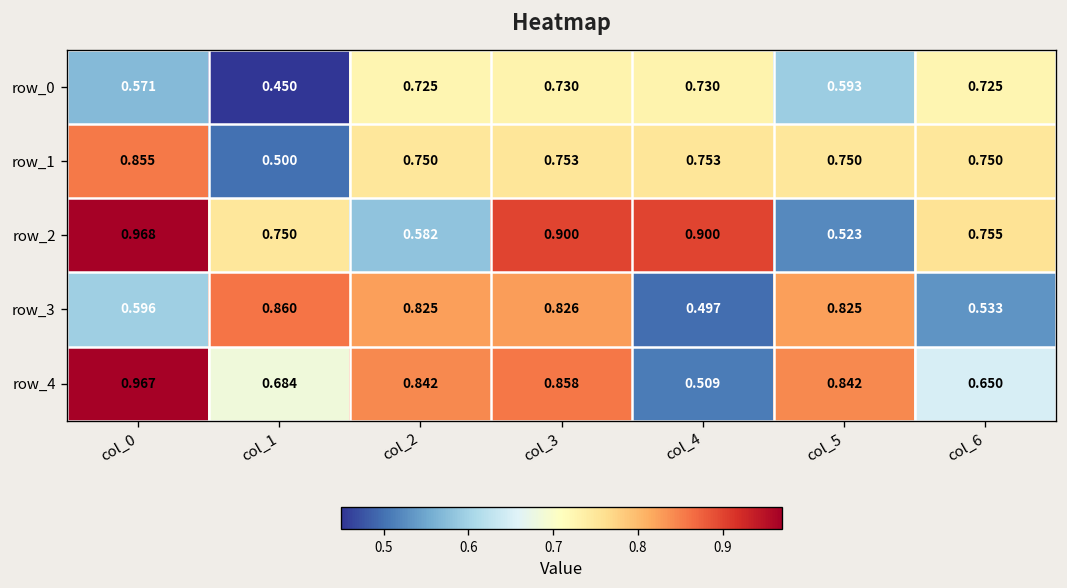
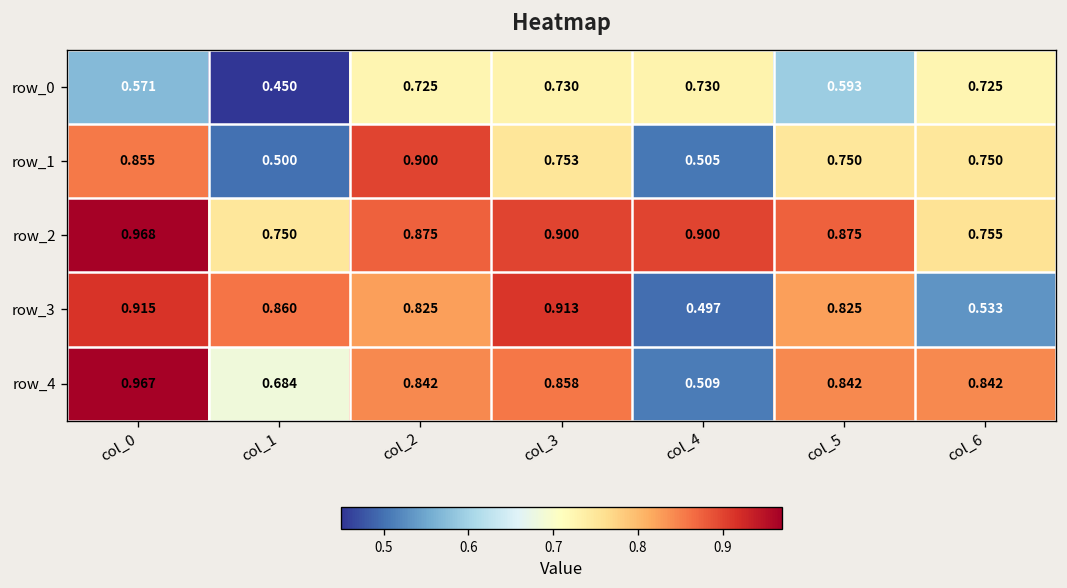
row_1, col_2: 0.750 -> 0.900
row_1, col_4: 0.753 -> 0.505
row_2, col_2: 0.582 -> 0.875
row_2, col_5: 0.523 -> 0.875
row_3, col_0: 0.596 -> 0.915
row_3, col_3: 0.826 -> 0.913
row_4, col_6: 0.650 -> 0.842
